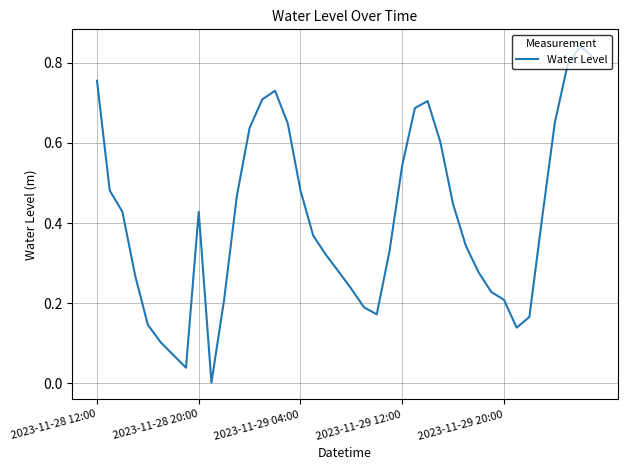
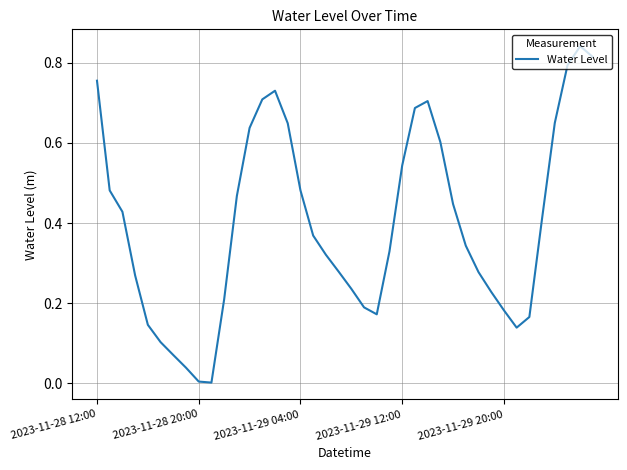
2023-11-28 20:00: 0.43 -> 0.00
2023-11-29 20:00: 0.21 -> 0.18
